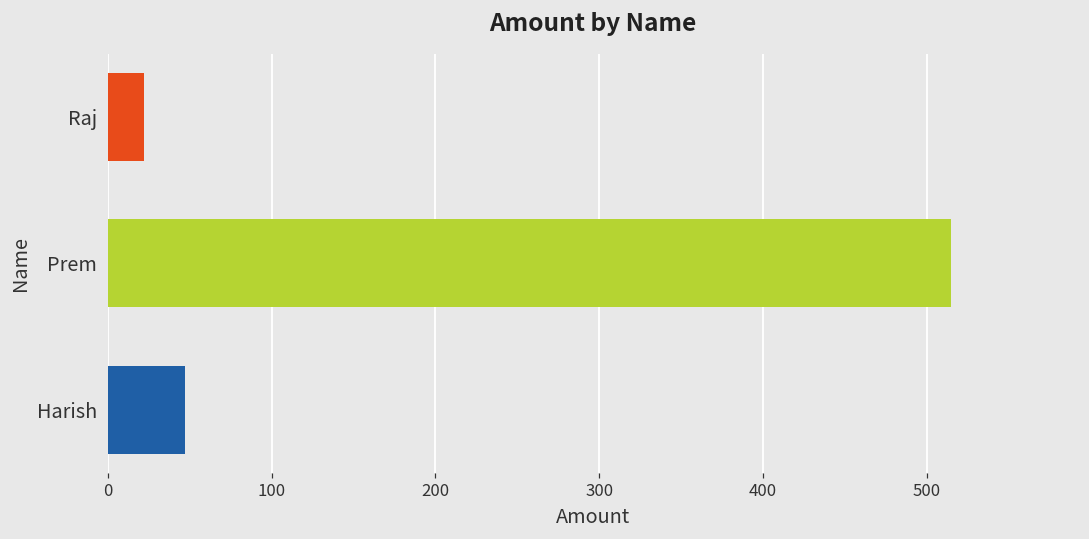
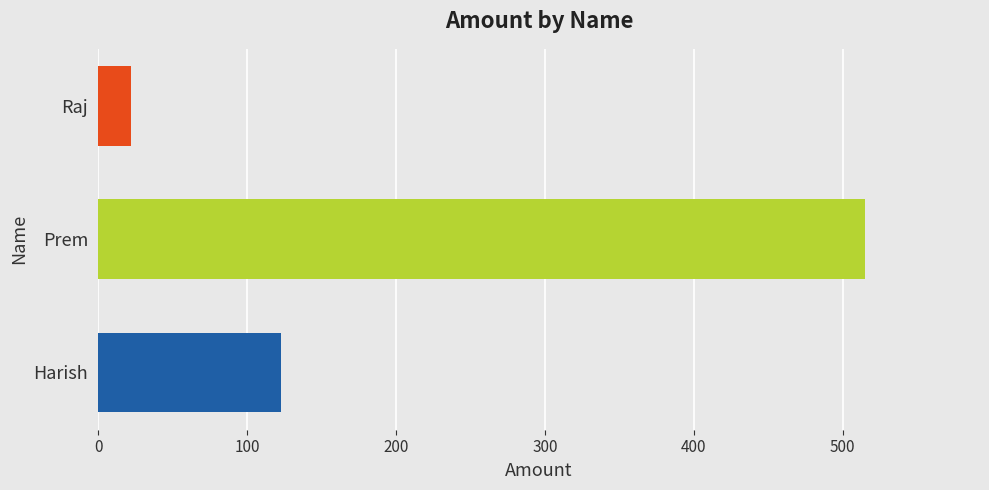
Harish: 47 -> 123
